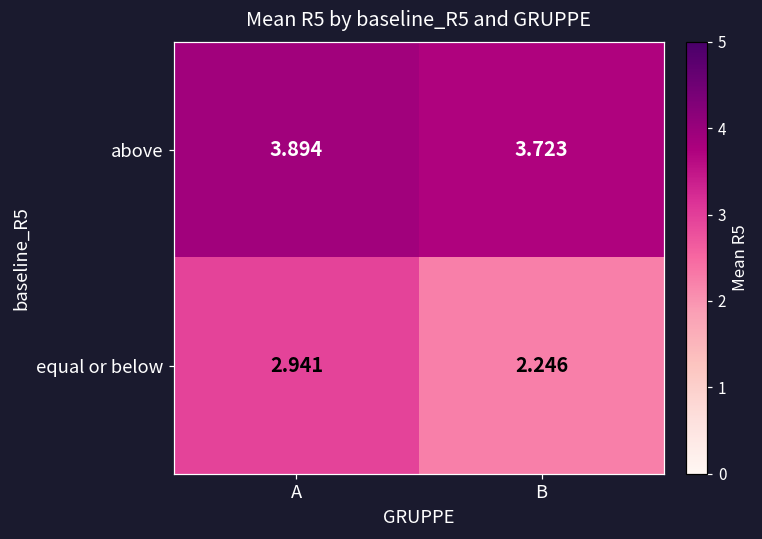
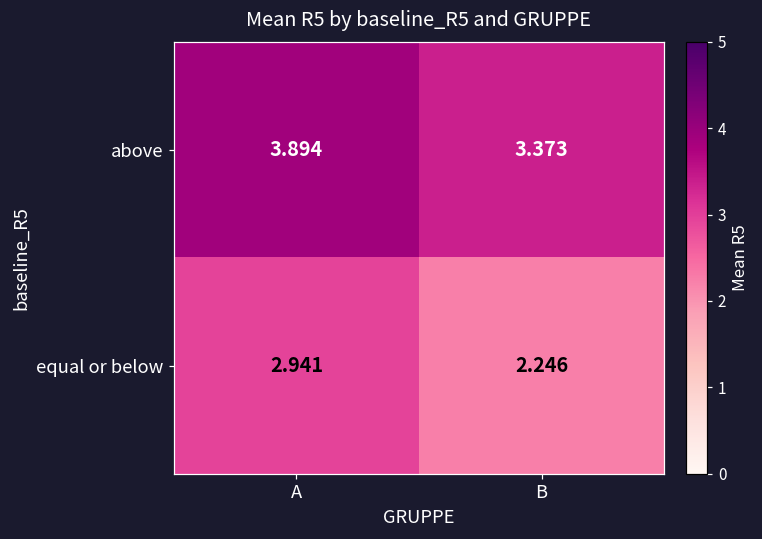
above, B: 3.723 -> 3.373
